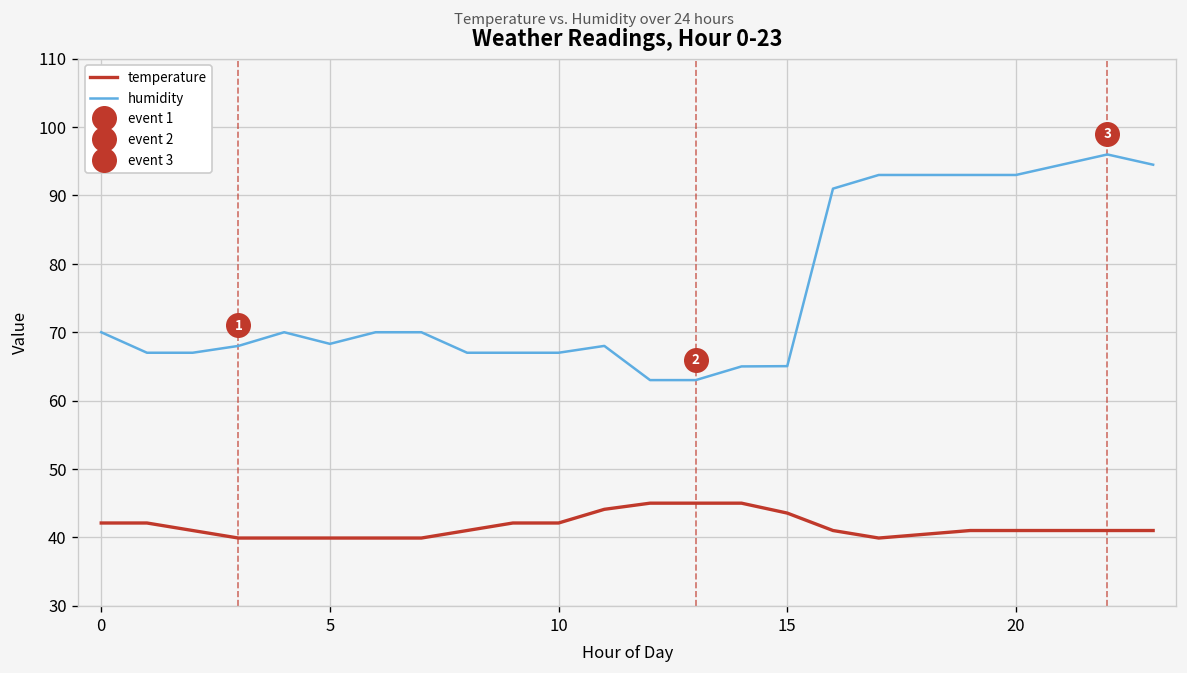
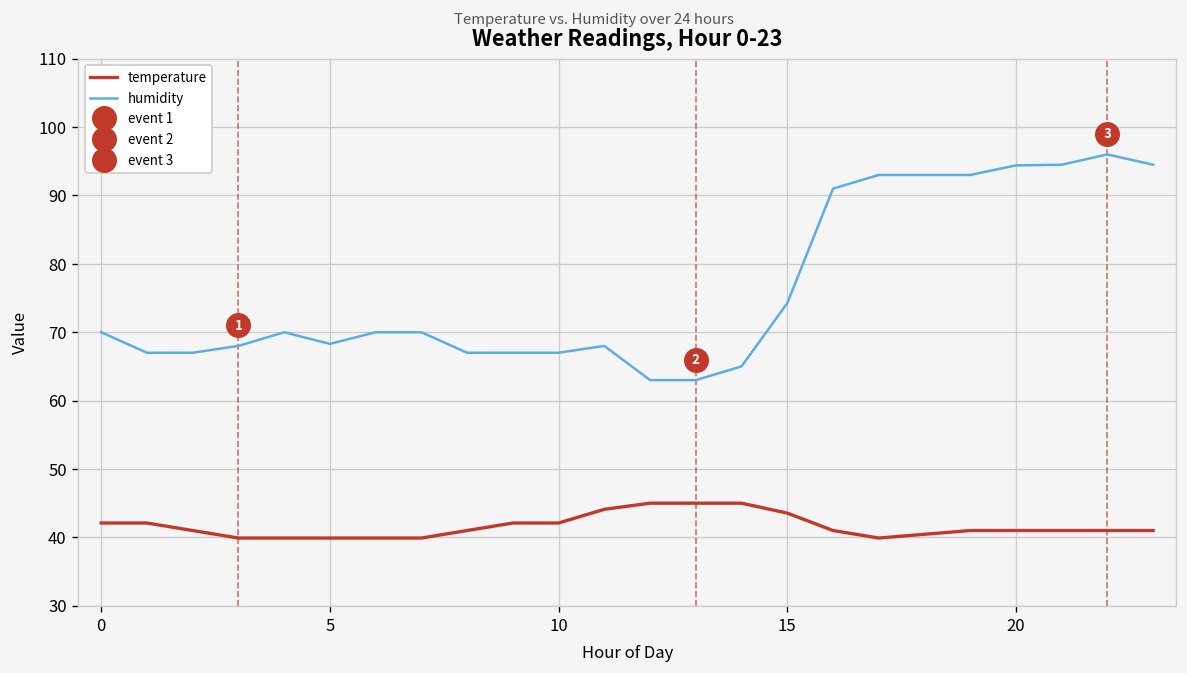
humidity, 15: 65 -> 74
humidity, 20: 93 -> 94
